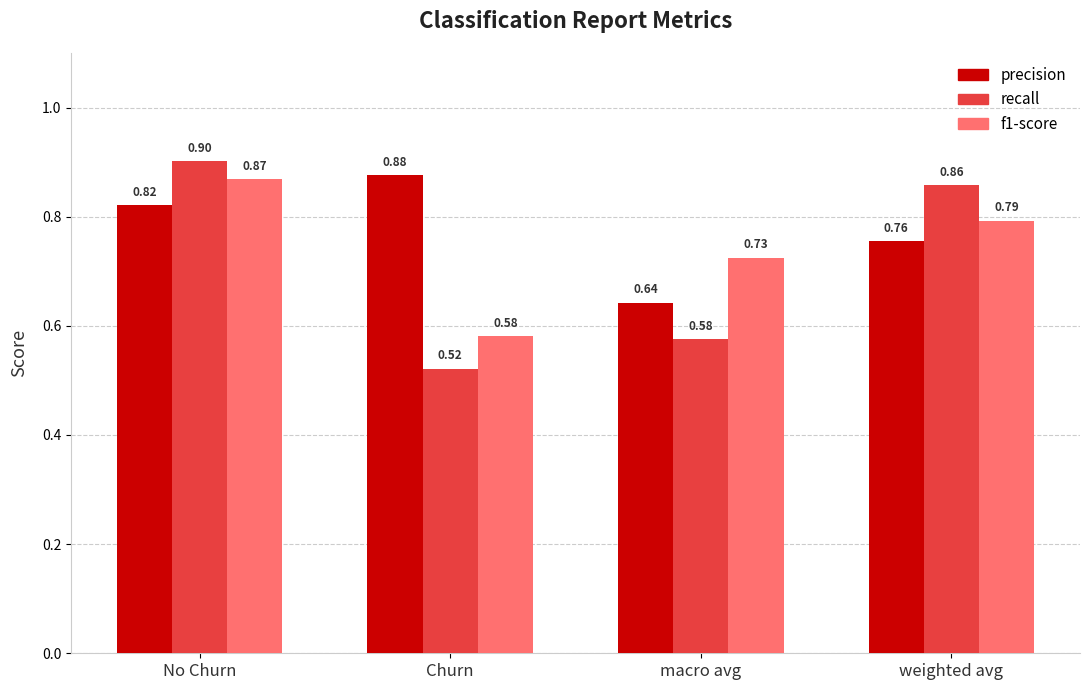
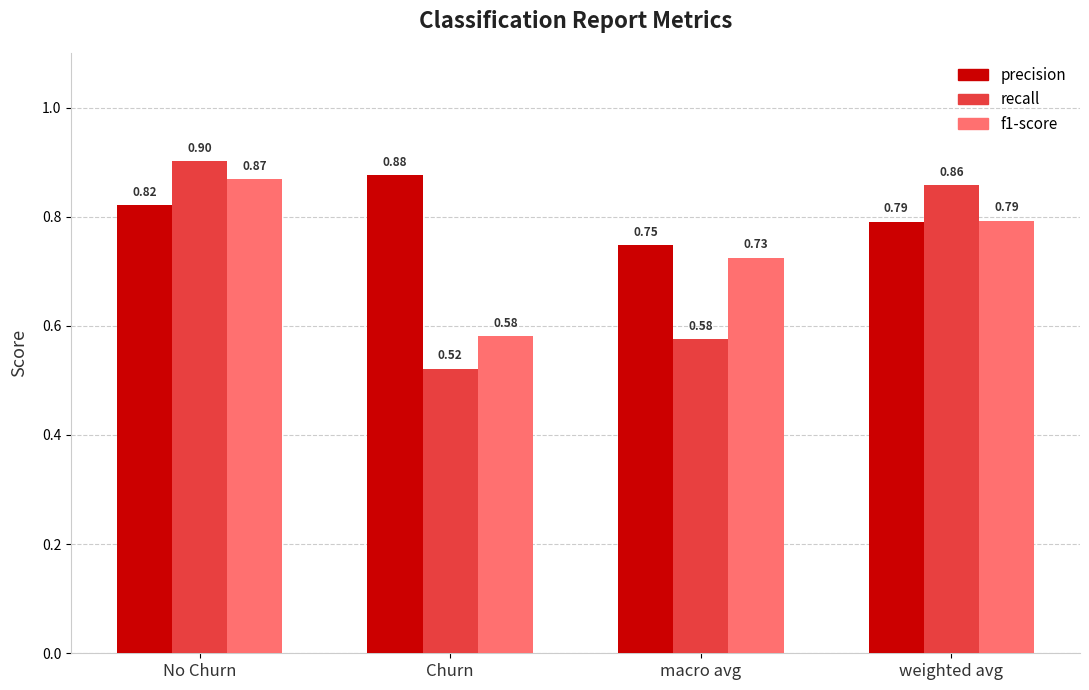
precision, macro avg: 0.64 -> 0.75
precision, weighted avg: 0.76 -> 0.79
